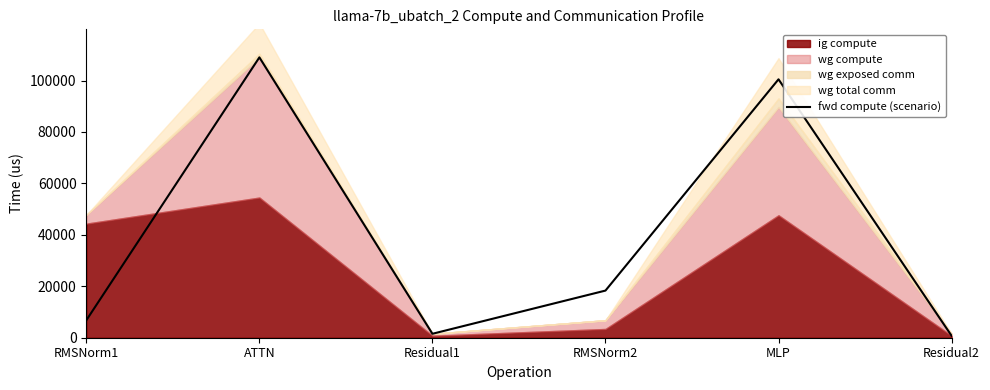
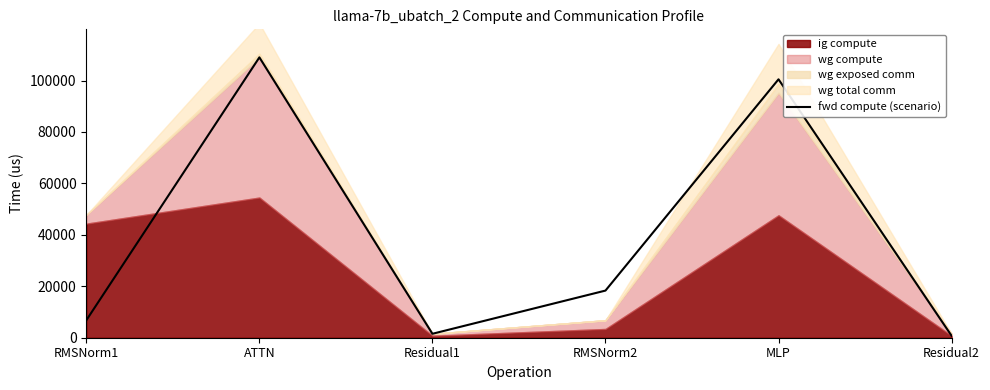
wg compute, MLP: 42000 -> 48000
